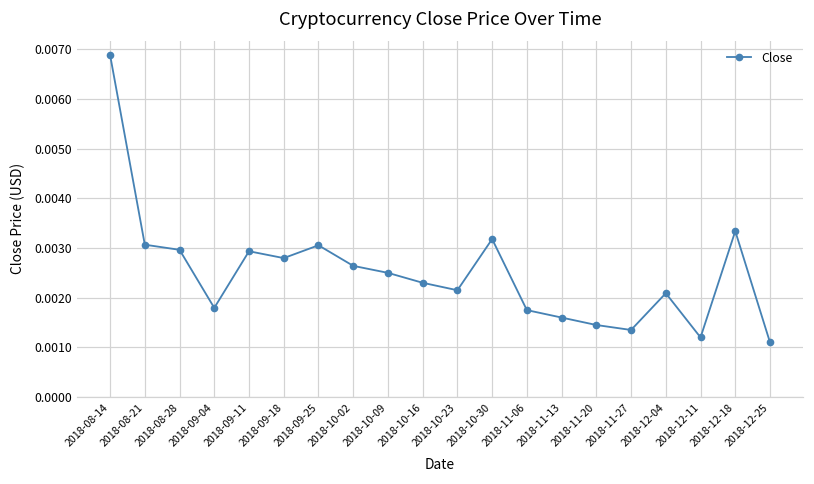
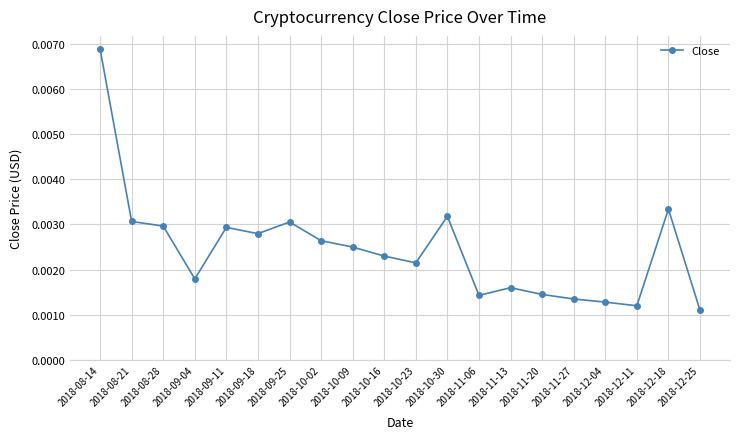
2018-11-06: 0.0018 -> 0.0014
2018-12-04: 0.0021 -> 0.0013
